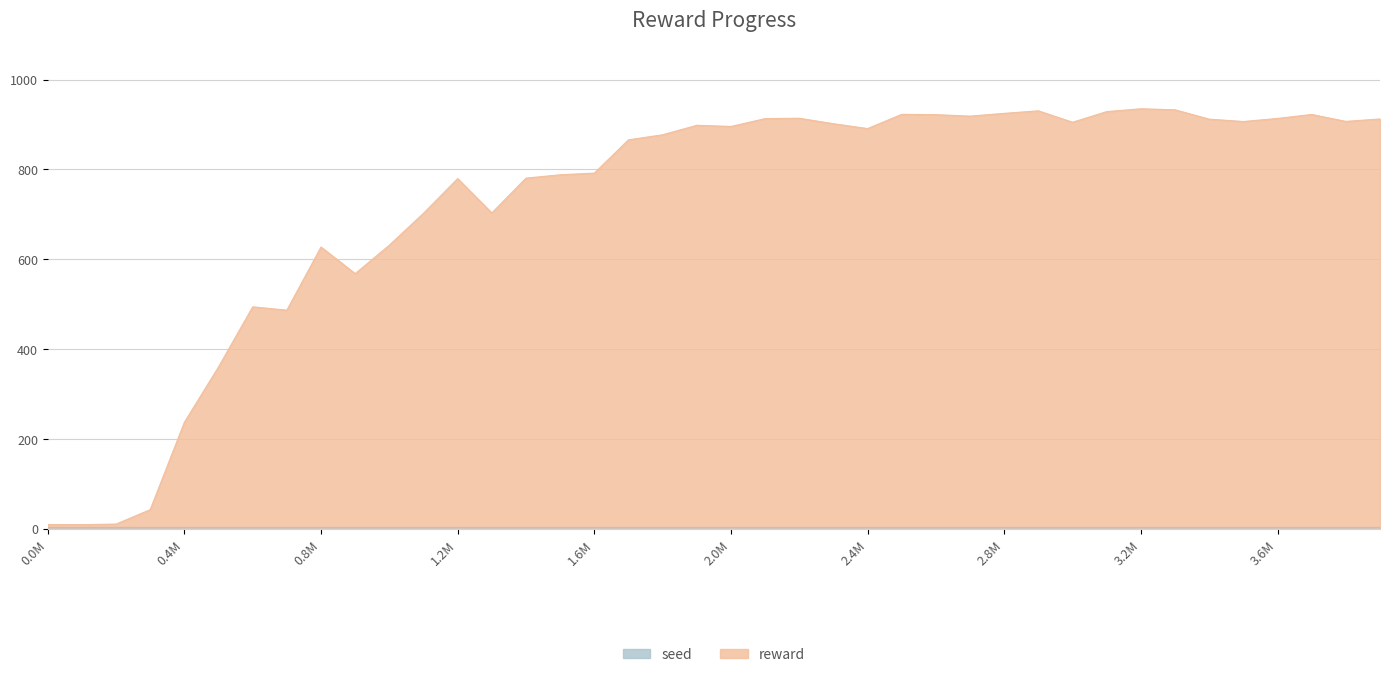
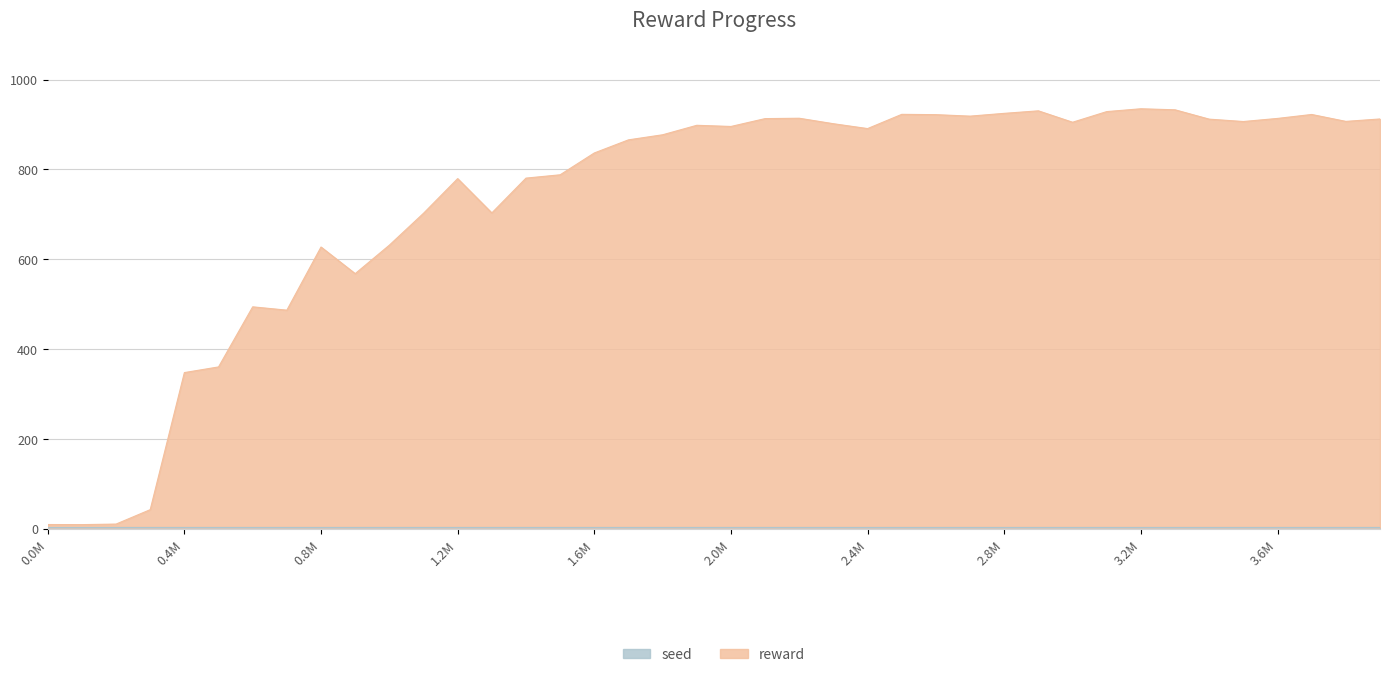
reward, 0.4M: 240 -> 350
reward, 1.6M: 790 -> 840
